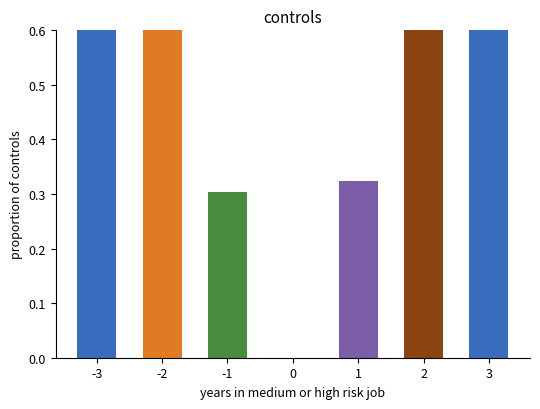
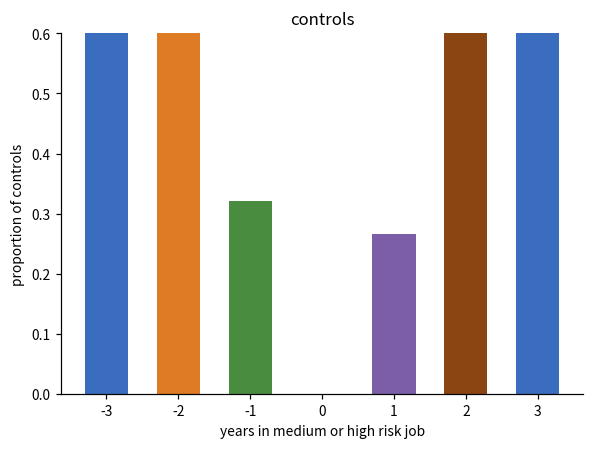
-1: 0.30 -> 0.32
1: 0.32 -> 0.27
